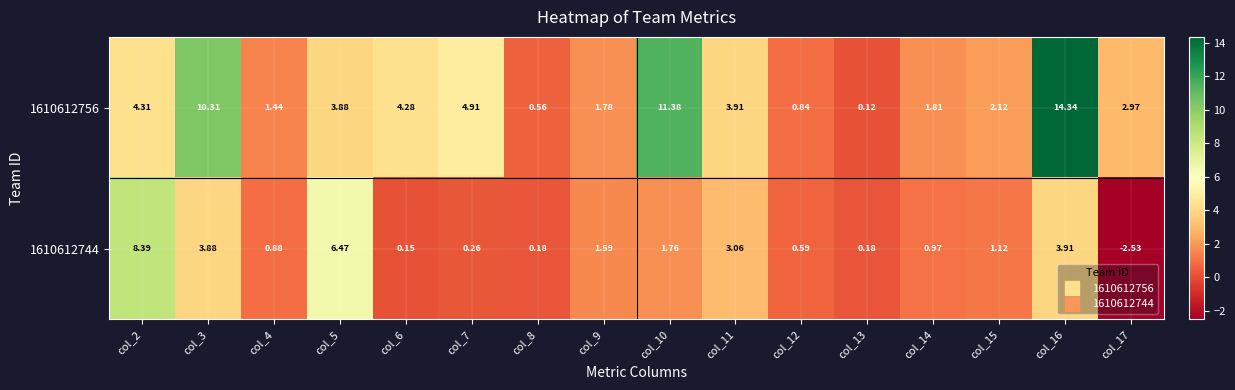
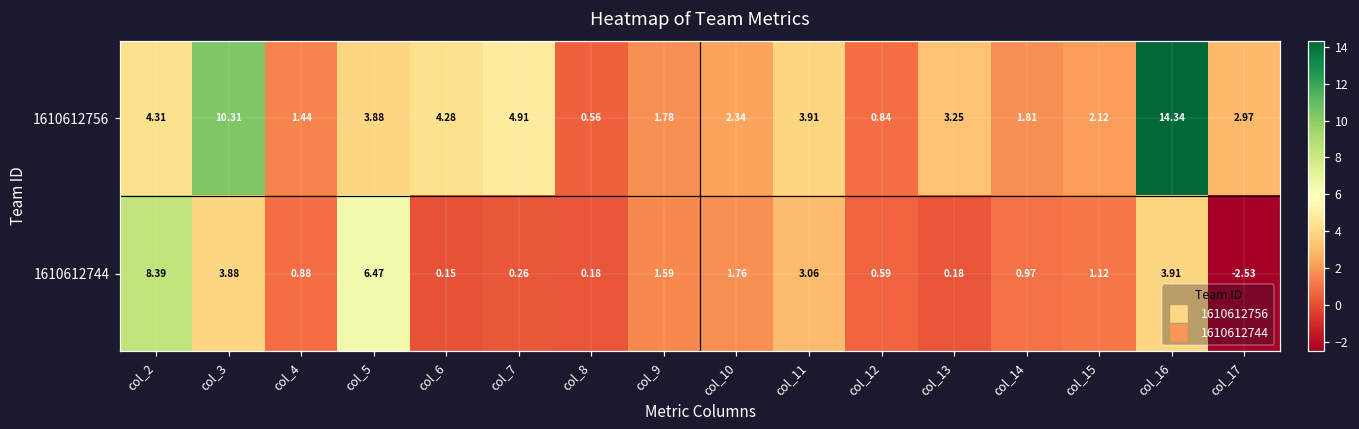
1610612756, col_10: 11.38 -> 2.34
1610612756, col_13: 0.12 -> 3.25
